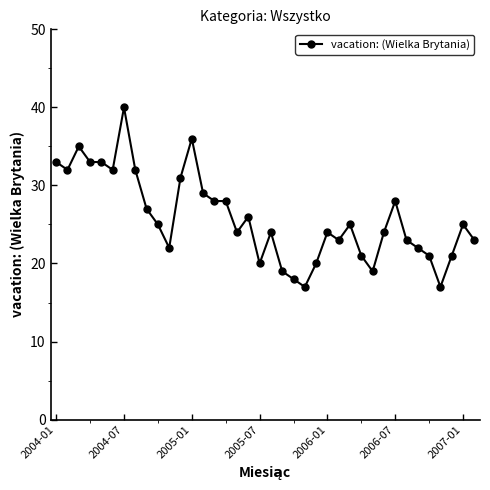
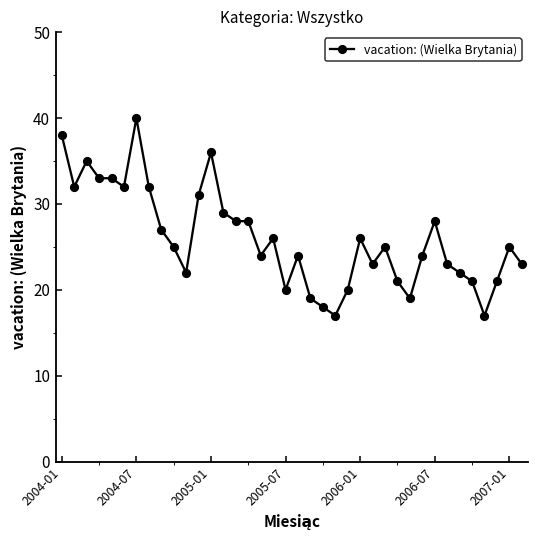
2004-01: 33 -> 38
2006-01: 24 -> 26
